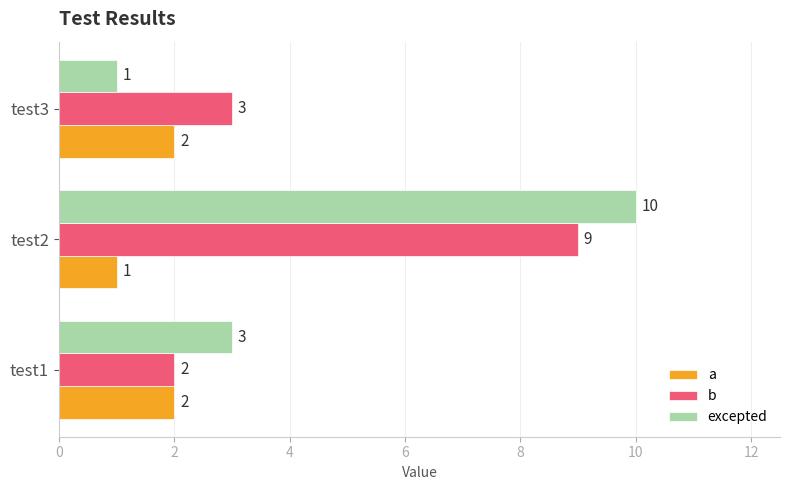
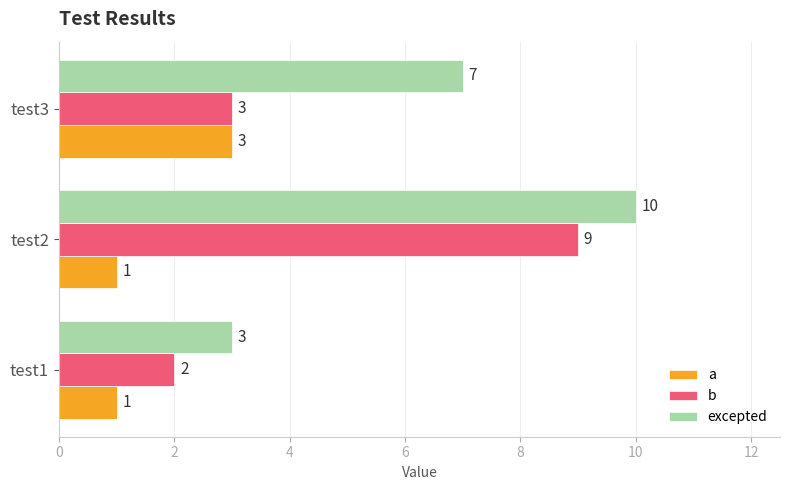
excepted, test3: 1 -> 7
a, test3: 2 -> 3
a, test1: 2 -> 1
